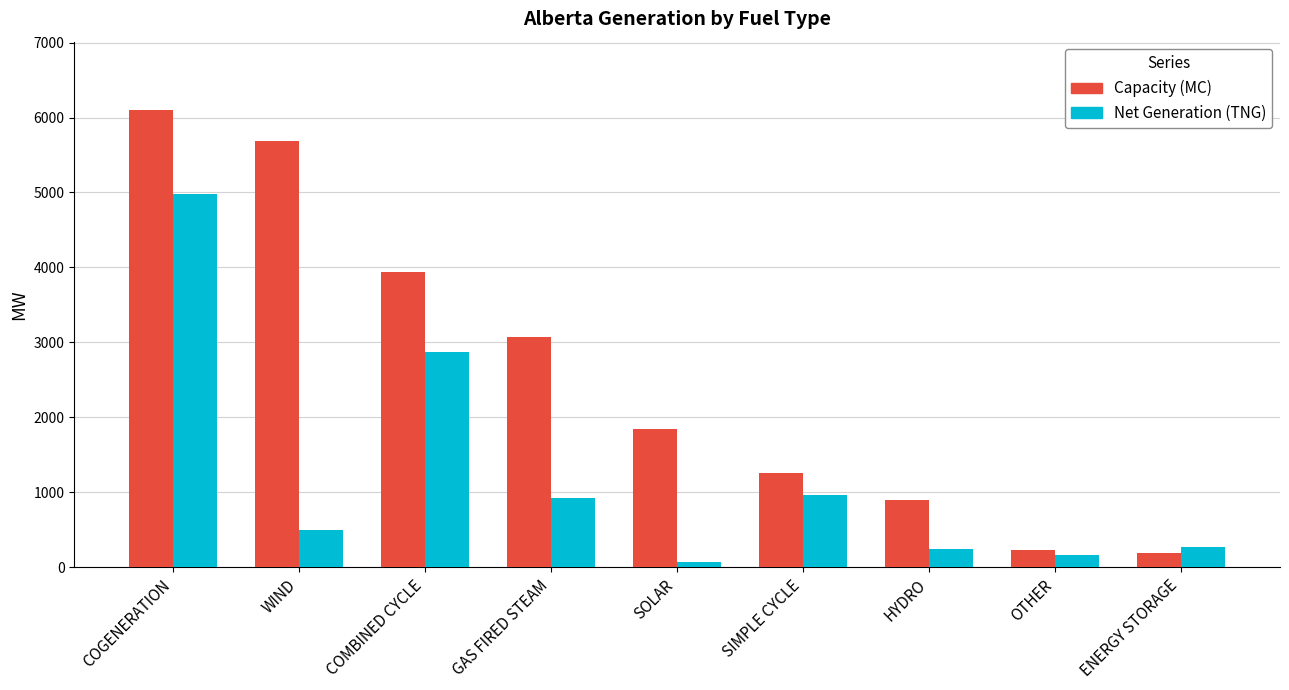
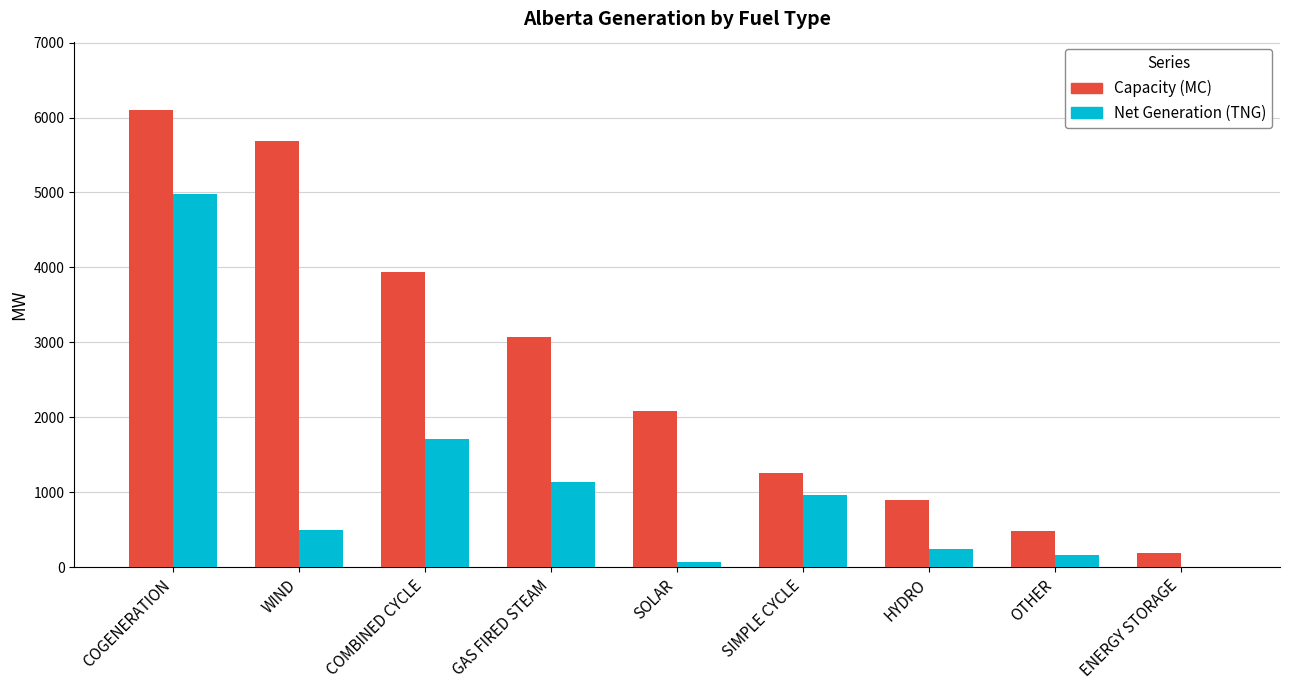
Net Generation (TNG), COMBINED CYCLE: 2900 -> 1700
Net Generation (TNG), GAS FIRED STEAM: 900 -> 1100
Capacity (MC), SOLAR: 1900 -> 2100
Capacity (MC), OTHER: 200 -> 500
Net Generation (TNG), ENERGY STORAGE: 300 -> 0
